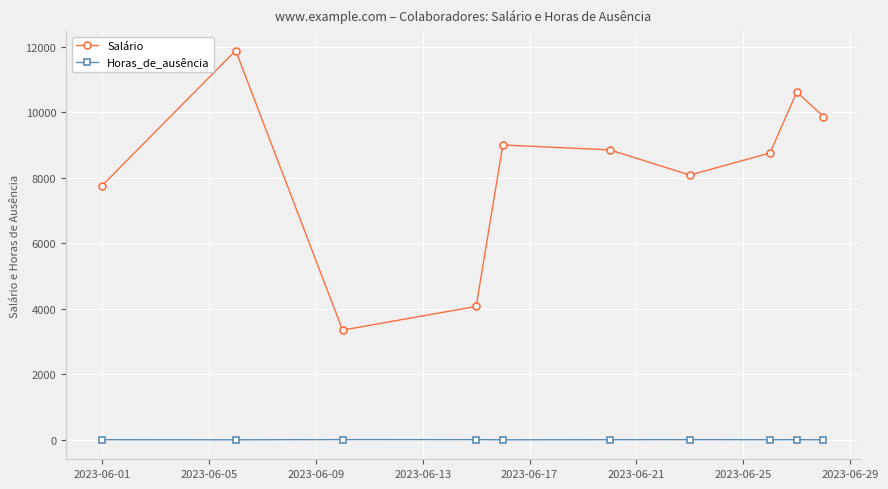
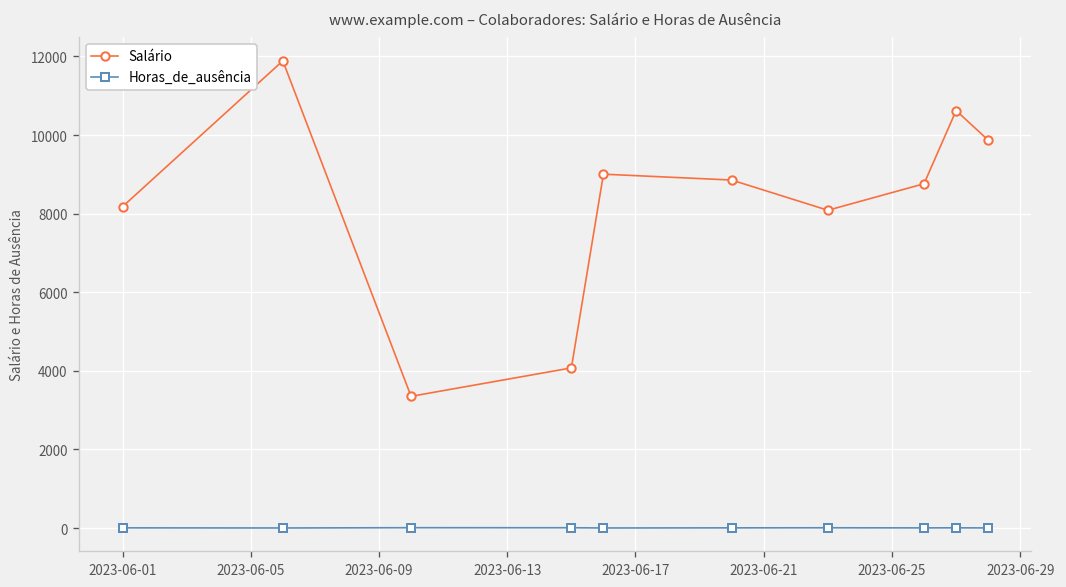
Salário, 2023-06-01: 7800 -> 8200
